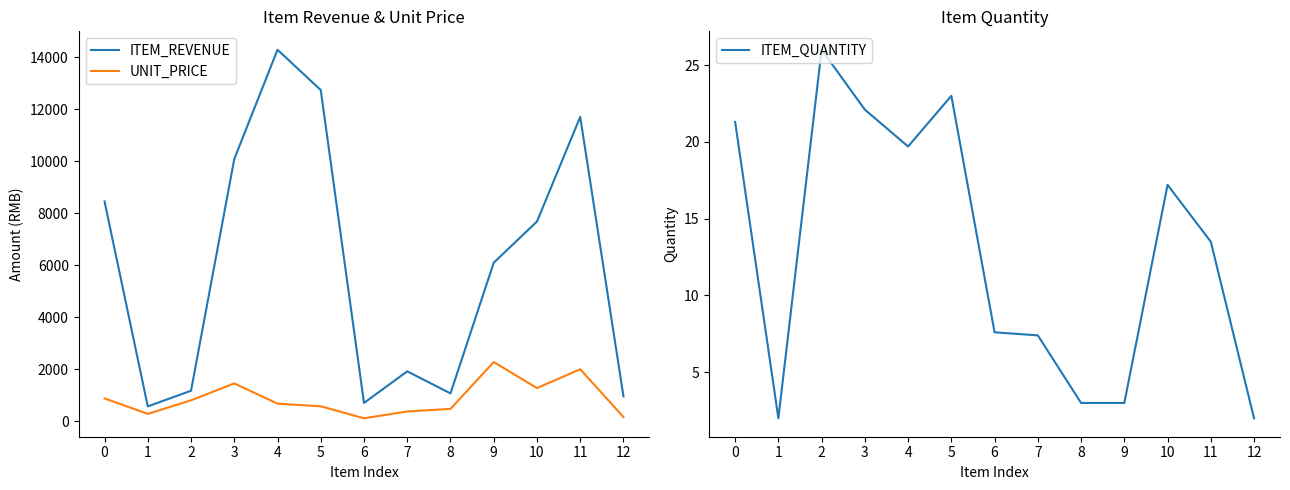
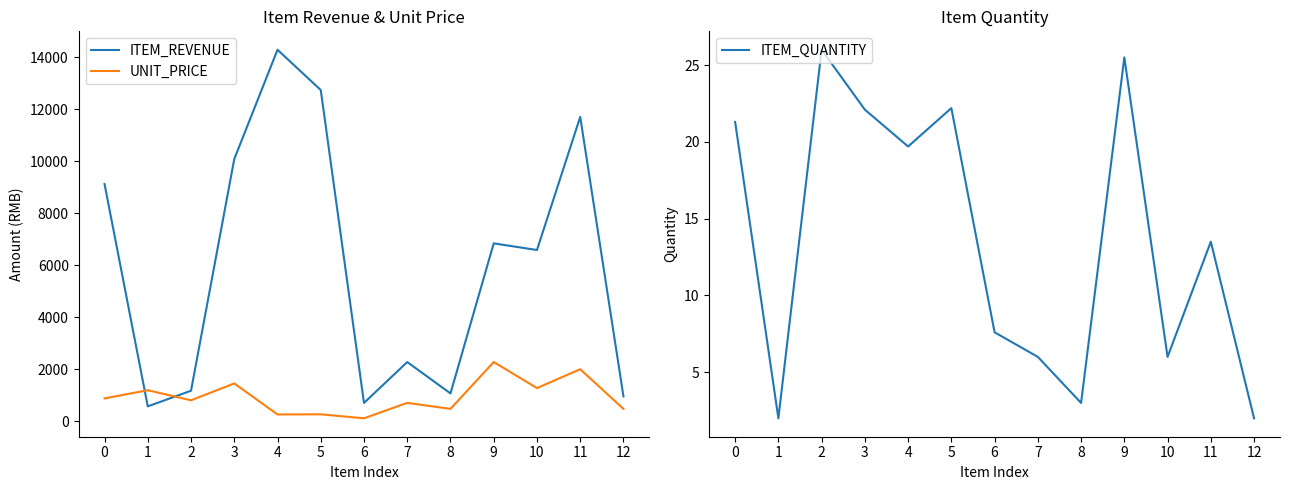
Item Revenue & Unit Price, ITEM_REVENUE, 0: 8500 -> 9100
Item Revenue & Unit Price, UNIT_PRICE, 1: 300 -> 1200
Item Revenue & Unit Price, UNIT_PRICE, 4: 700 -> 300
Item Revenue & Unit Price, UNIT_PRICE, 5: 600 -> 300
Item Revenue & Unit Price, ITEM_REVENUE, 7: 1900 -> 2300
Item Revenue & Unit Price, UNIT_PRICE, 7: 400 -> 700
Item Revenue & Unit Price, ITEM_REVENUE, 9: 6100 -> 6800
Item Revenue & Unit Price, ITEM_REVENUE, 10: 7700 -> 6600
Item Revenue & Unit Price, UNIT_PRICE, 12: 200 -> 500
Item Quantity, 5: 23.0 -> 22.2
Item Quantity, 7: 7.4 -> 6.0
Item Quantity, 9: 3.0 -> 25.5
Item Quantity, 10: 17.2 -> 6.0
